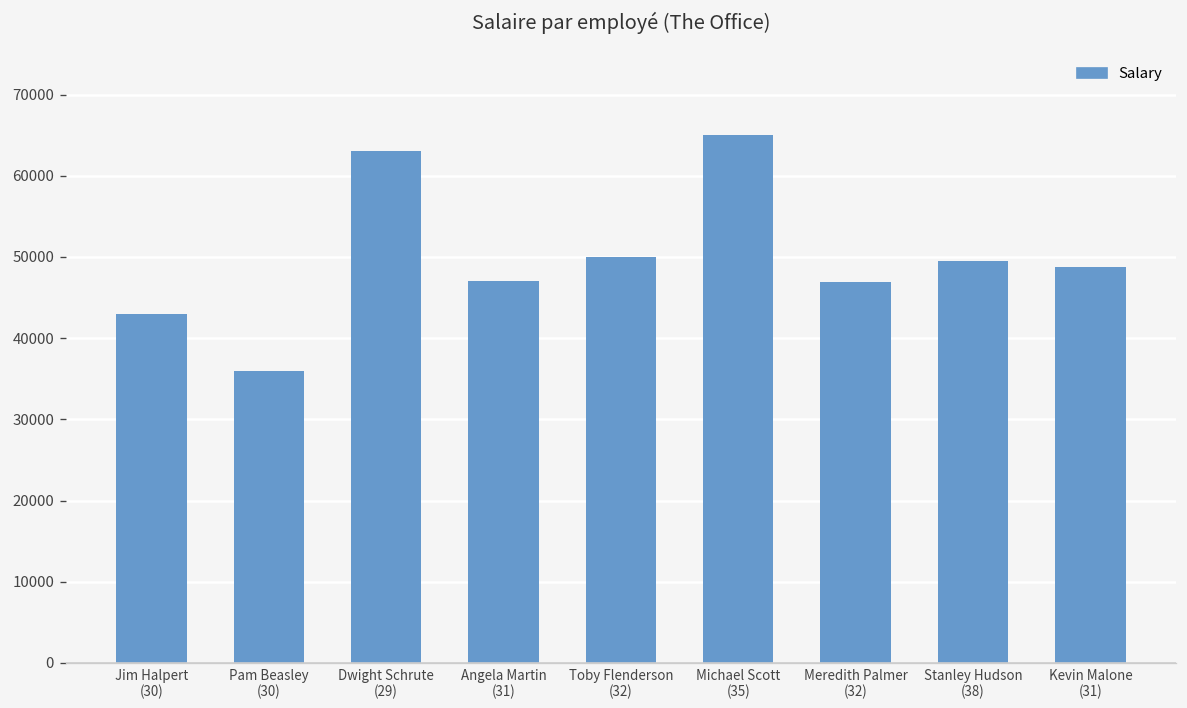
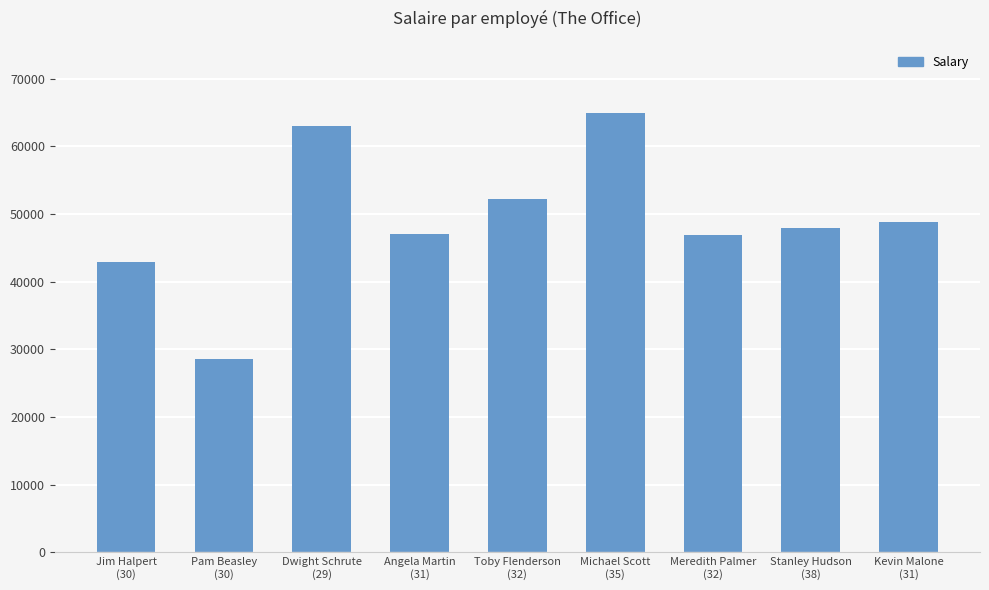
Pam Beasley (30): 36000 -> 29000
Toby Flenderson (32): 50000 -> 52000
Stanley Hudson (38): 49000 -> 48000
